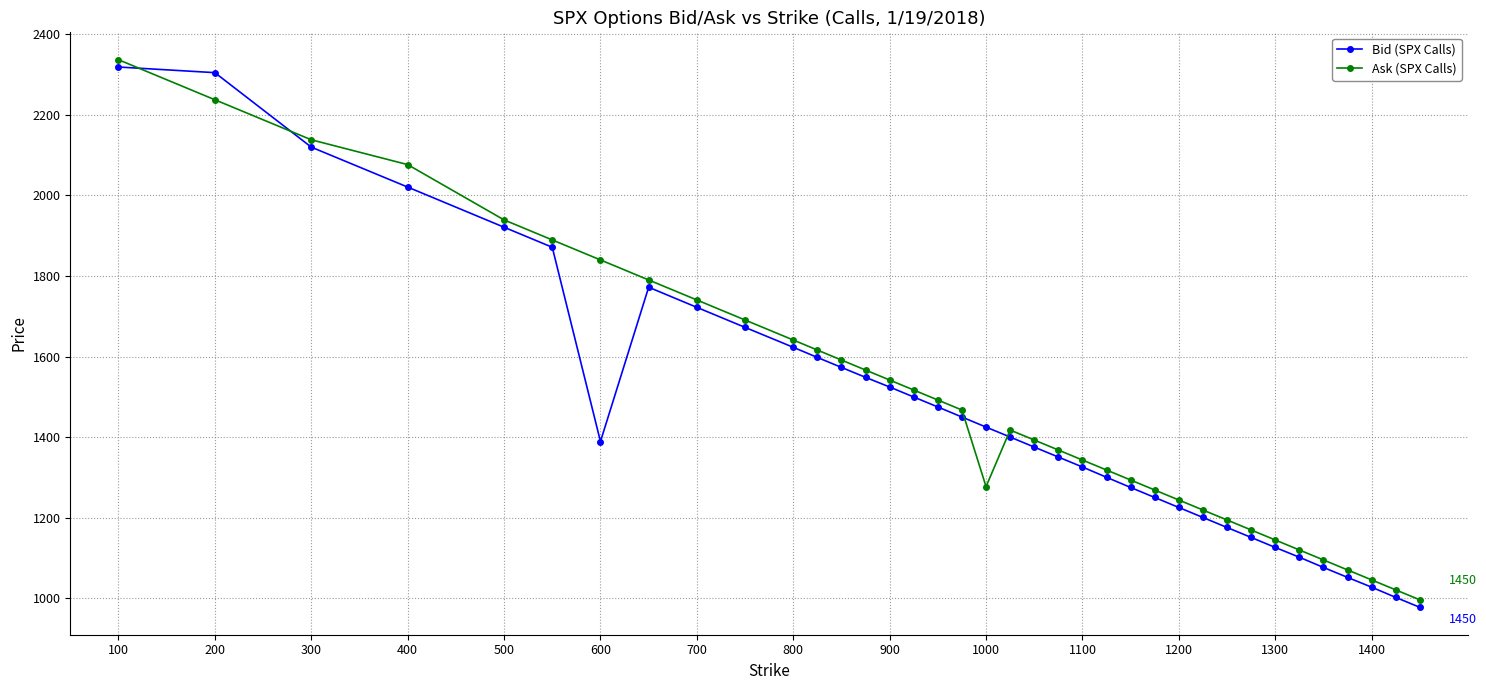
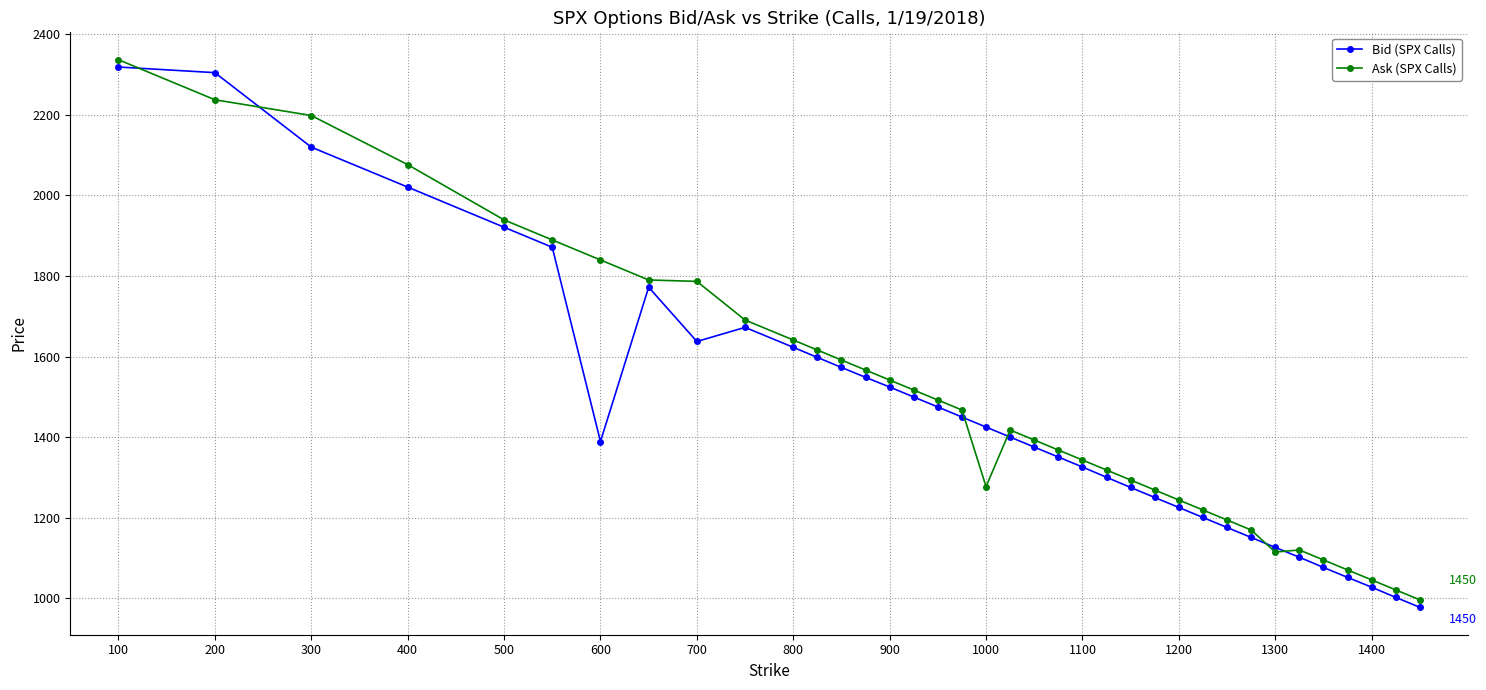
Ask (SPX Calls), 300: 2140 -> 2200
Bid (SPX Calls), 700: 1720 -> 1640
Ask (SPX Calls), 700: 1740 -> 1790
Ask (SPX Calls), 1300: 1150 -> 1120
